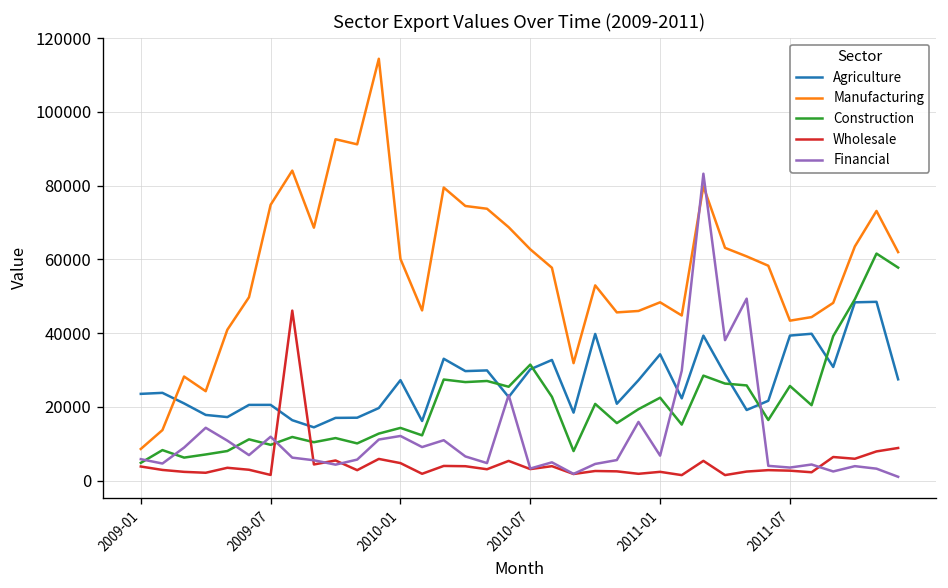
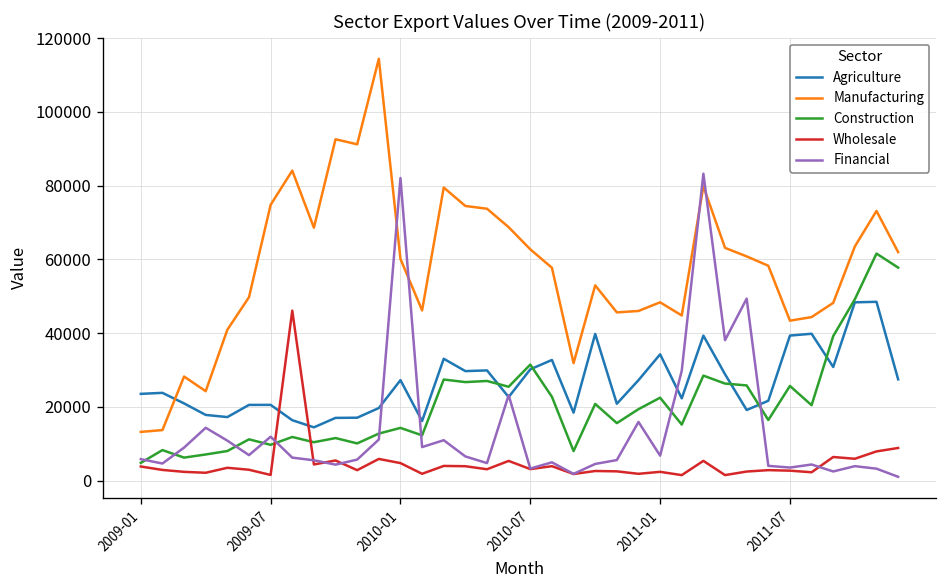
Manufacturing, 2009-01: 9000 -> 13000
Financial, 2010-01: 12000 -> 82000
